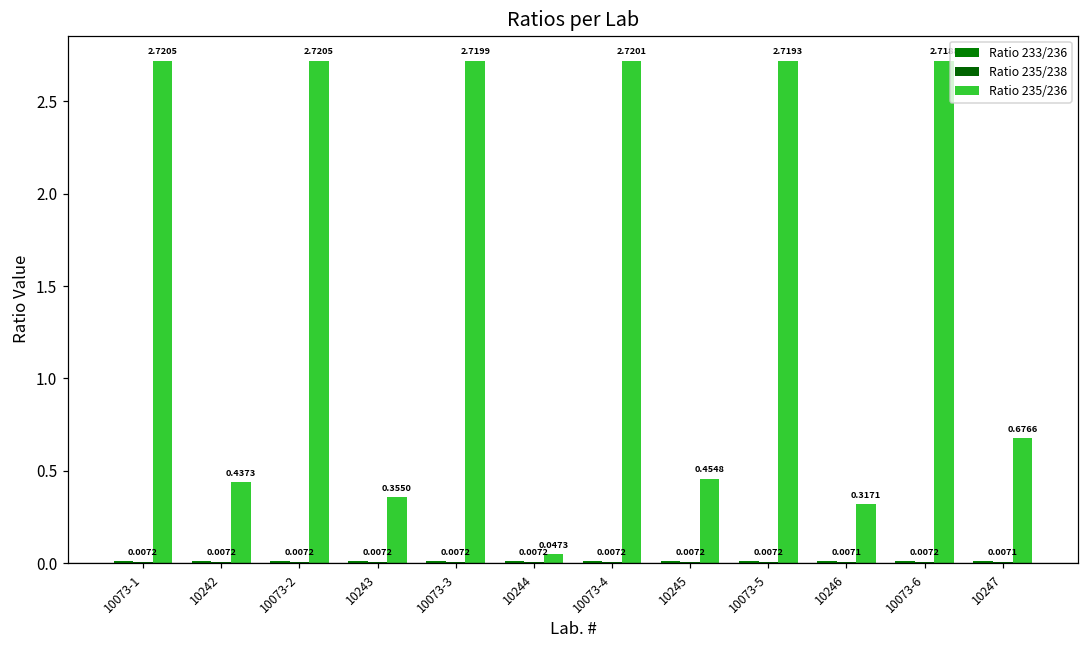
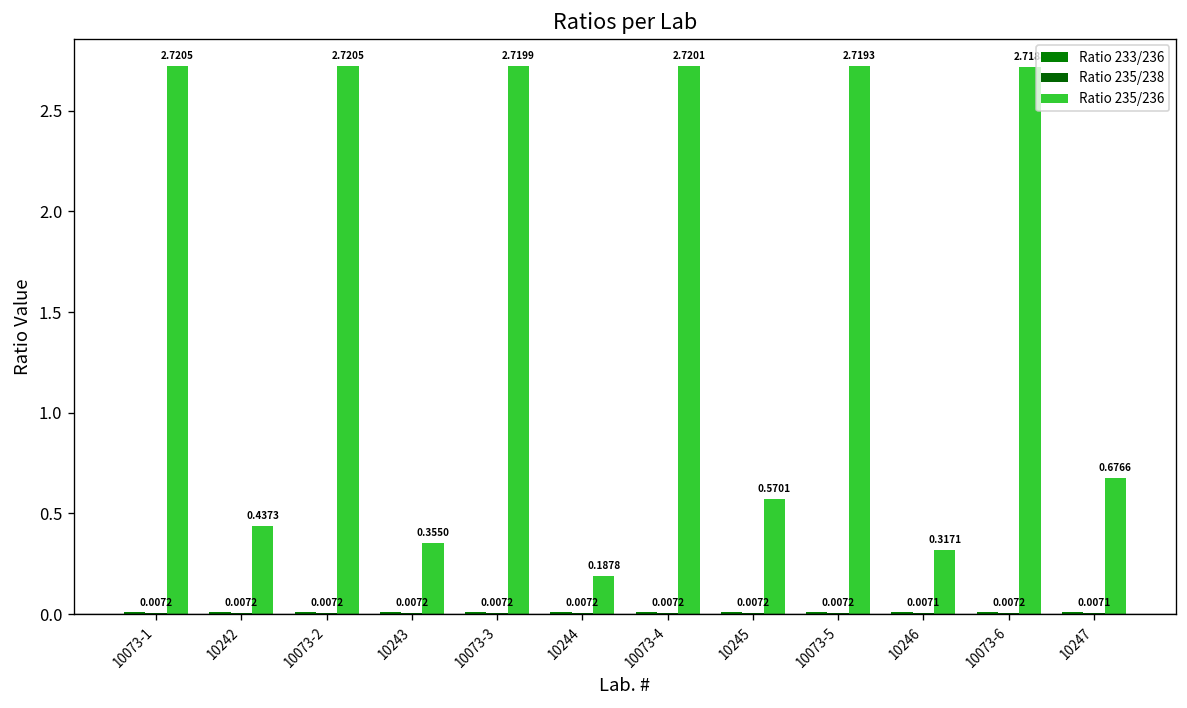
Ratio 235/236, 10244: 0.0473 -> 0.1878
Ratio 235/236, 10245: 0.4548 -> 0.5701
